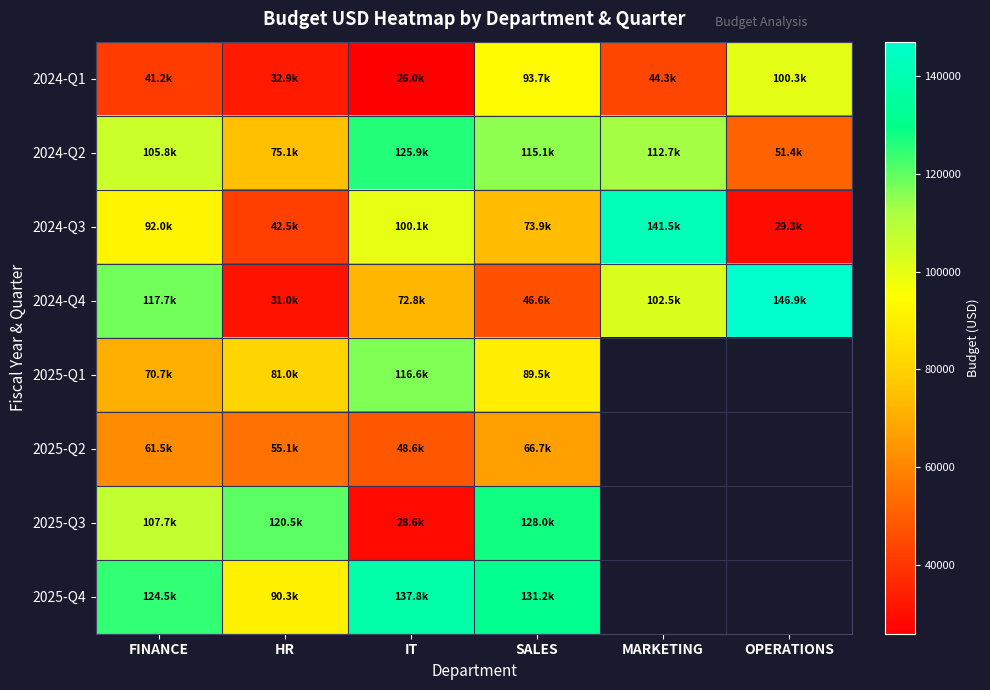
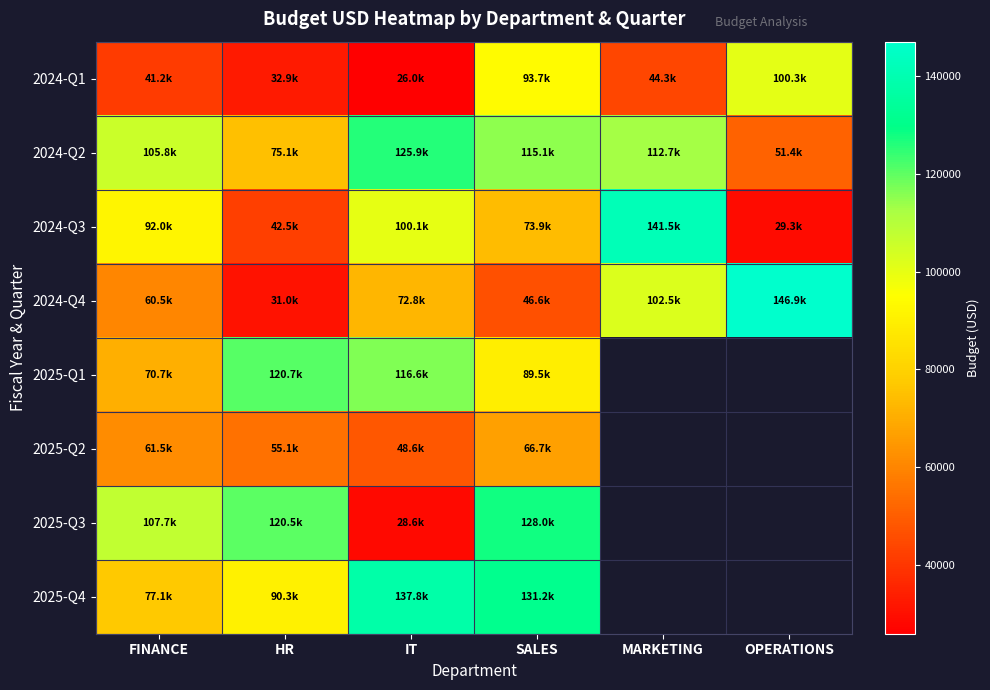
2024-Q4, FINANCE: 117.7k -> 60.5k
2025-Q1, HR: 81.0k -> 120.7k
2025-Q4, FINANCE: 124.5k -> 77.1k
